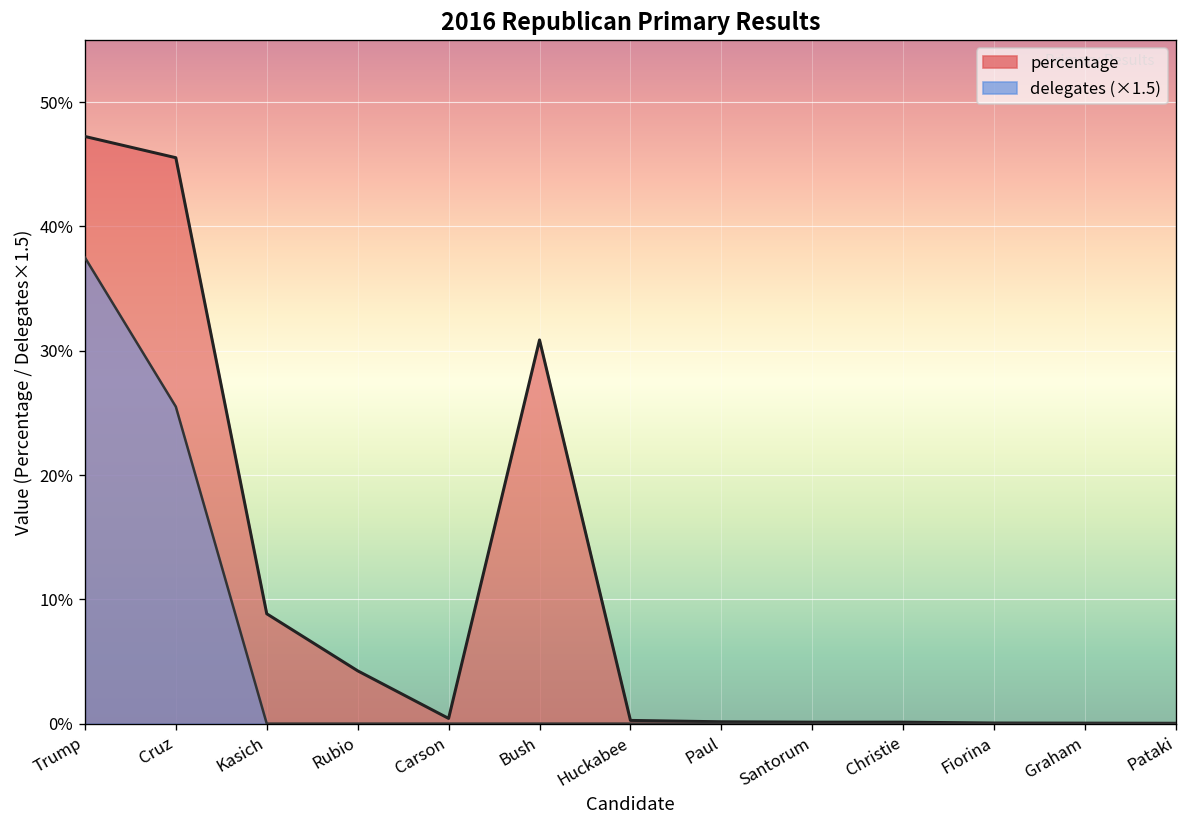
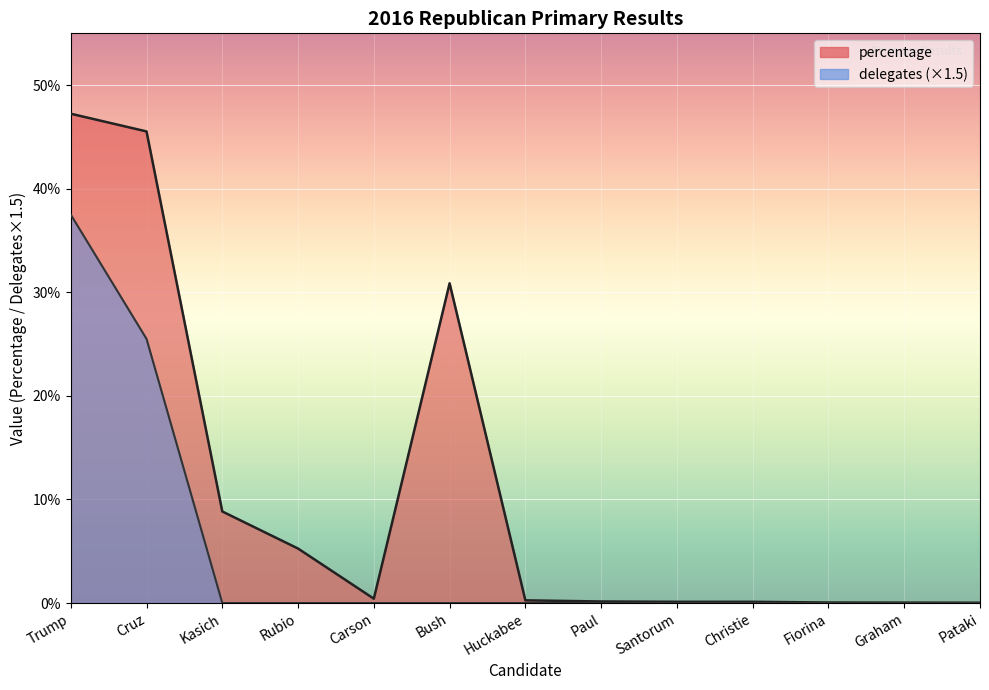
percentage, Rubio: 4.3% -> 5.3%
